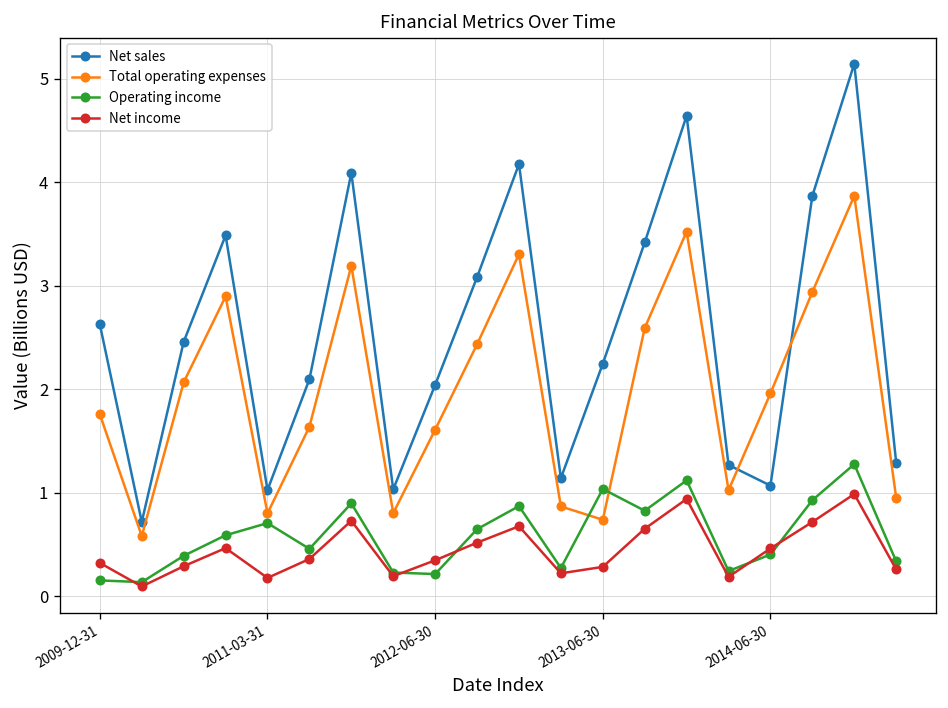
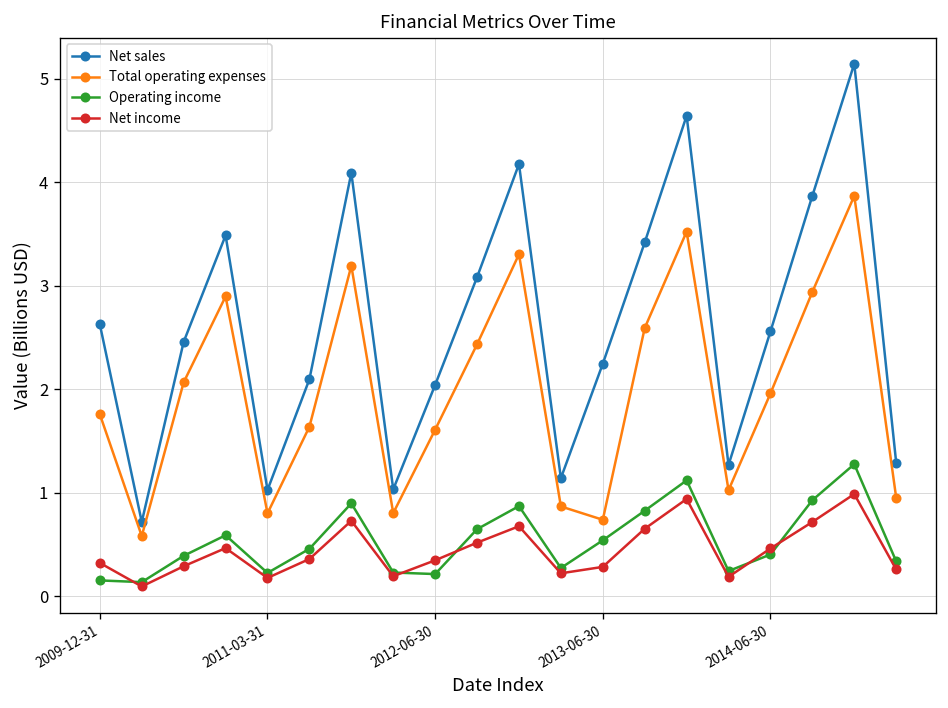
Operating income, 2011-03-31: 0.7 -> 0.2
Operating income, 2013-06-30: 1.0 -> 0.5
Net sales, 2014-06-30: 1.1 -> 2.6
